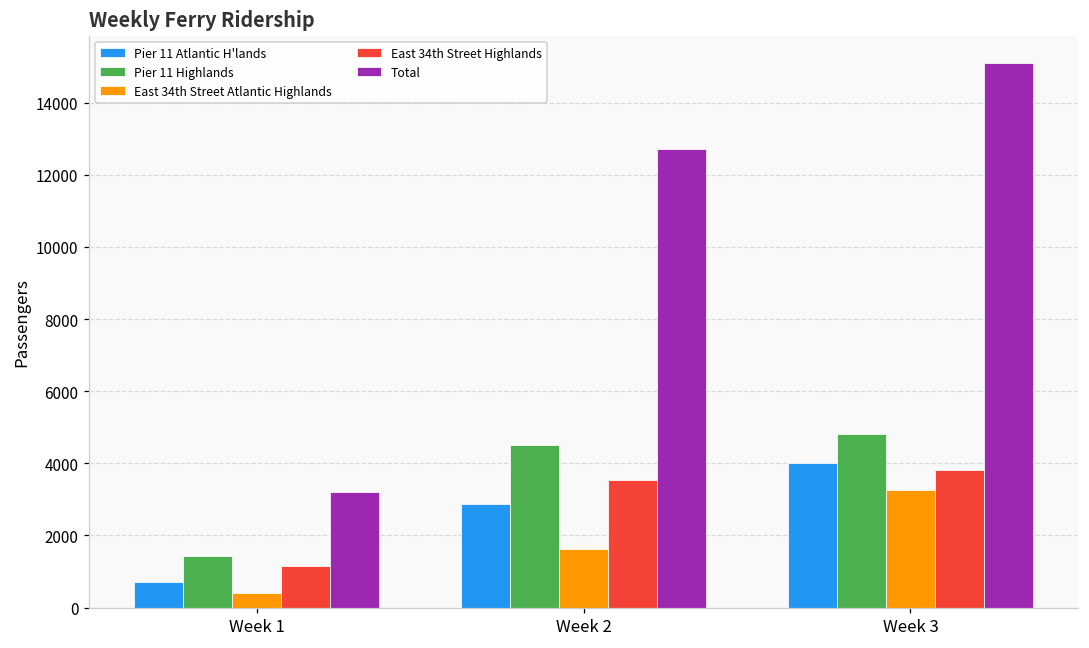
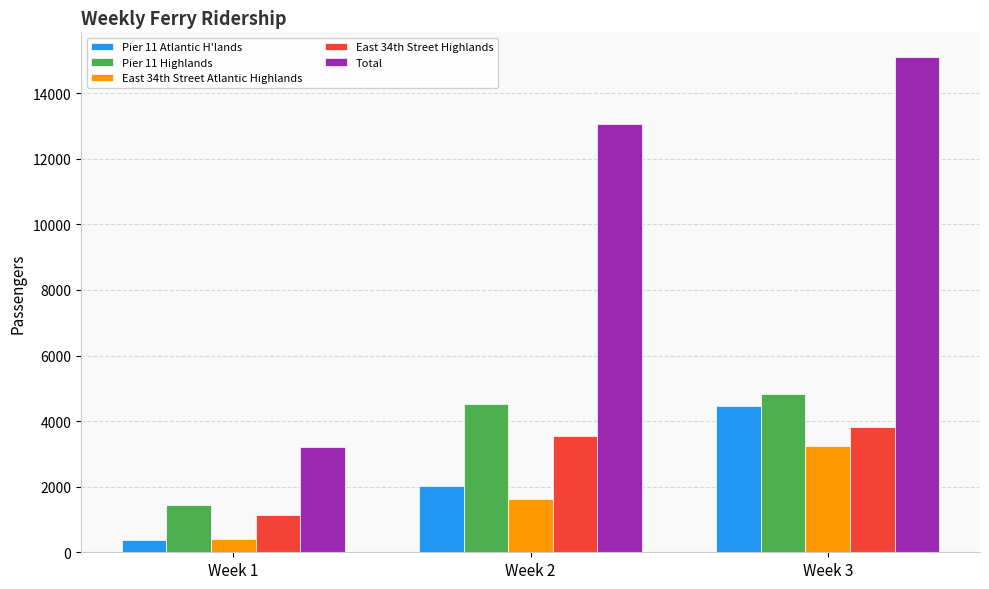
Pier 11 Atlantic H'lands, Week 1: 700 -> 400
Pier 11 Atlantic H'lands, Week 2: 2900 -> 2000
Total, Week 2: 12700 -> 13100
Pier 11 Atlantic H'lands, Week 3: 4000 -> 4500
